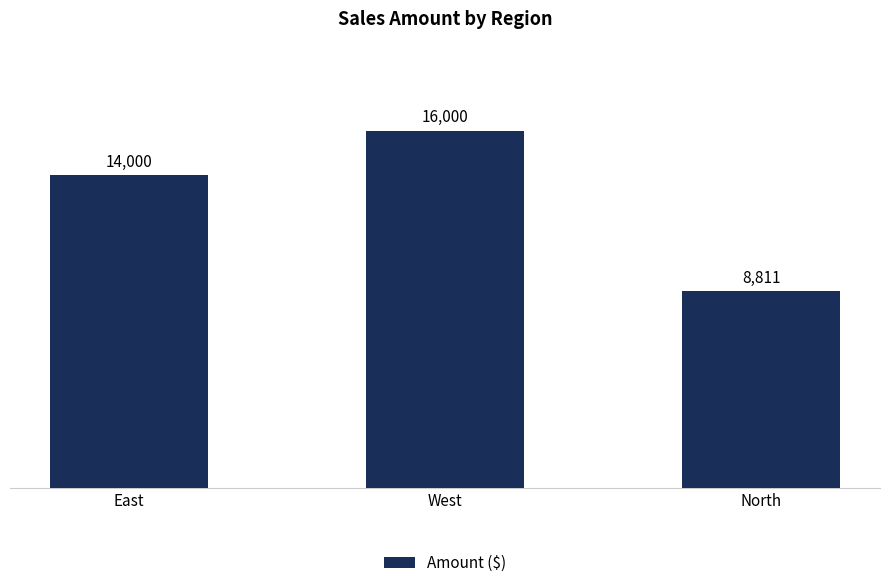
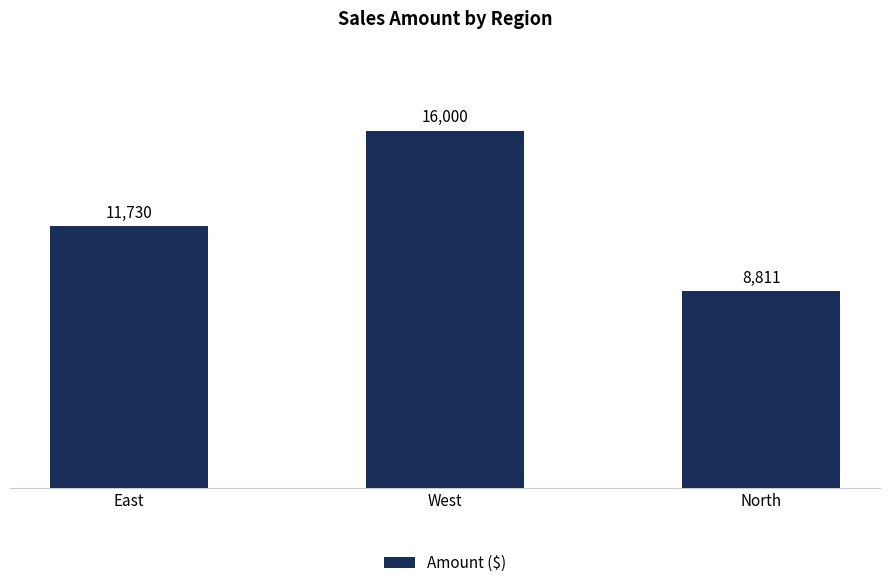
East: 14,000 -> 11,730
